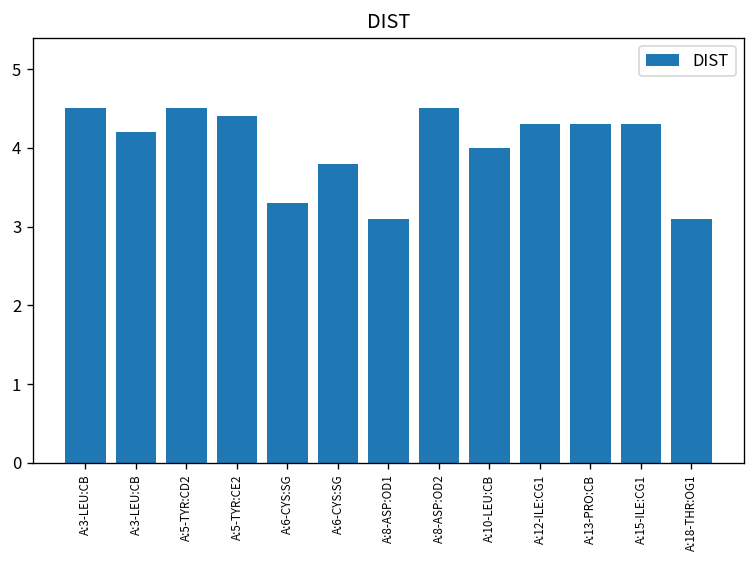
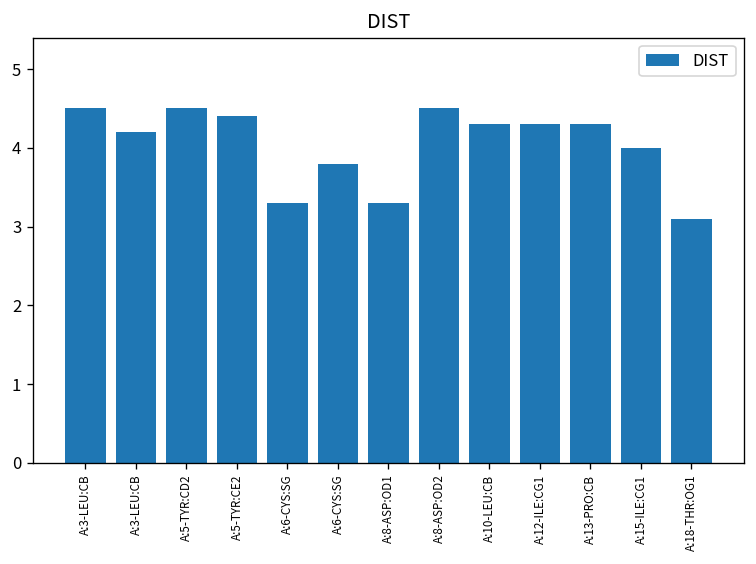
A:8-ASP:OD1: 3.1 -> 3.3
A:10-LEU:CB: 4.0 -> 4.3
A:15-ILE:CG1: 4.3 -> 4.0
